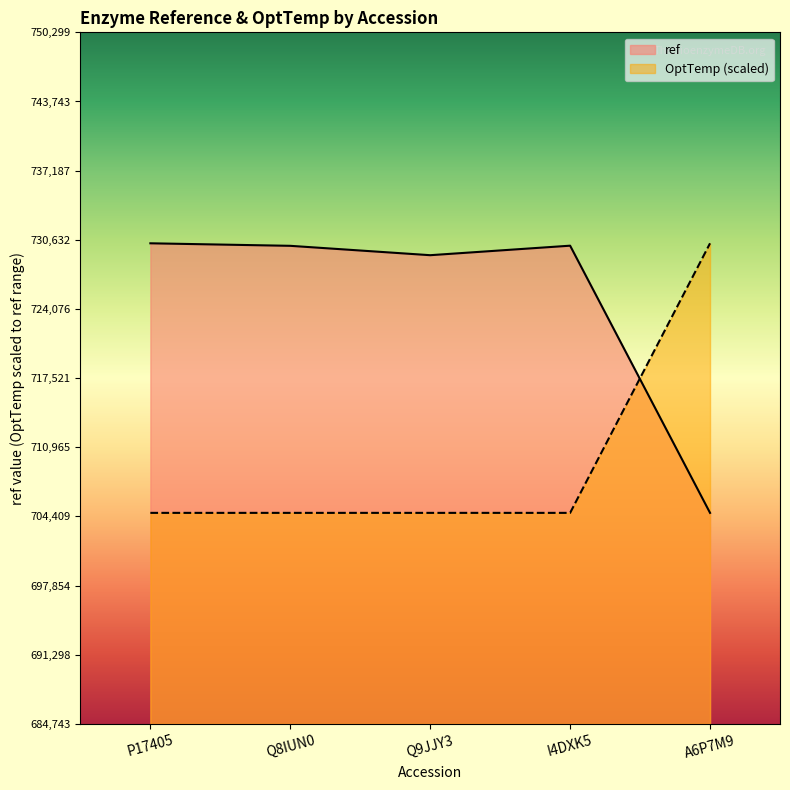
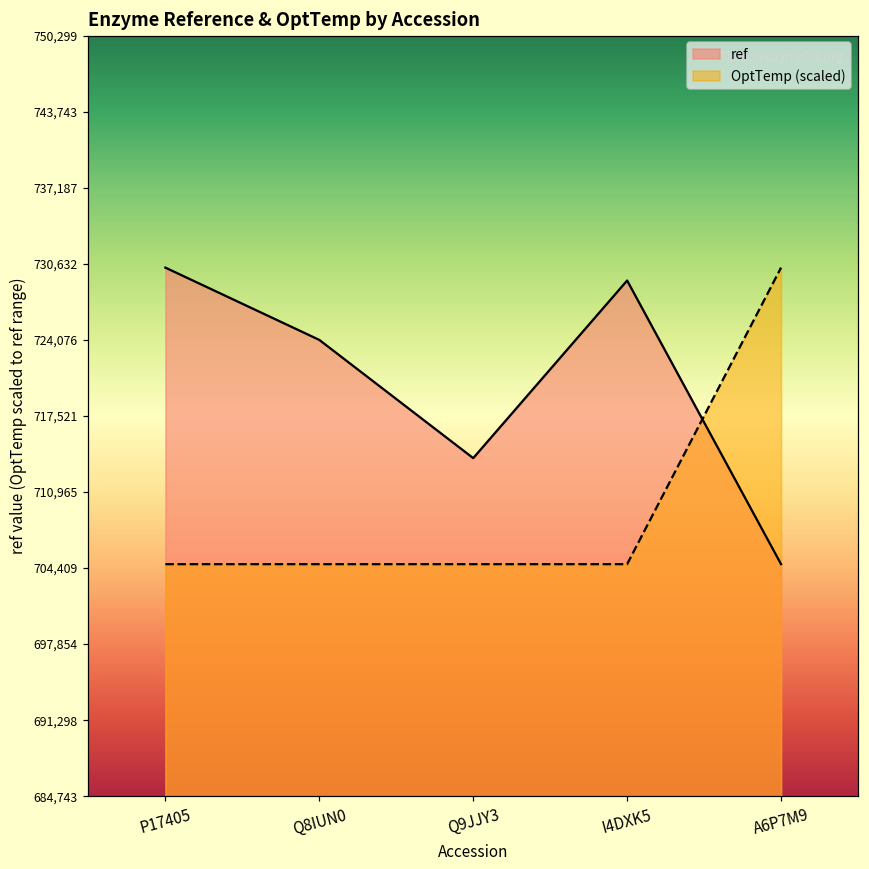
ref, Q8IUN0: 730,100 -> 724,100
ref, Q9JJY3: 729,200 -> 713,900
ref, I4DXK5: 730,100 -> 729,200
